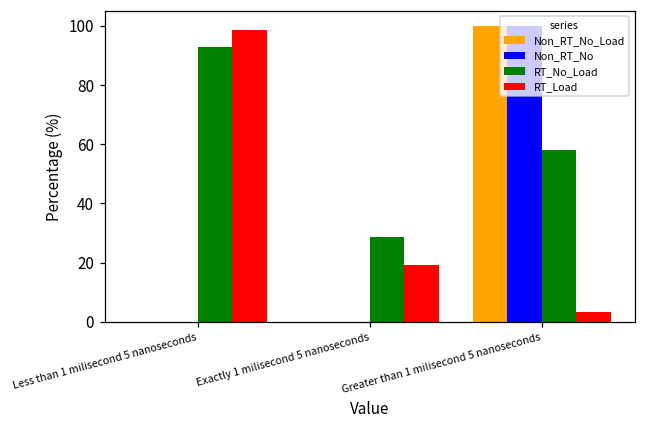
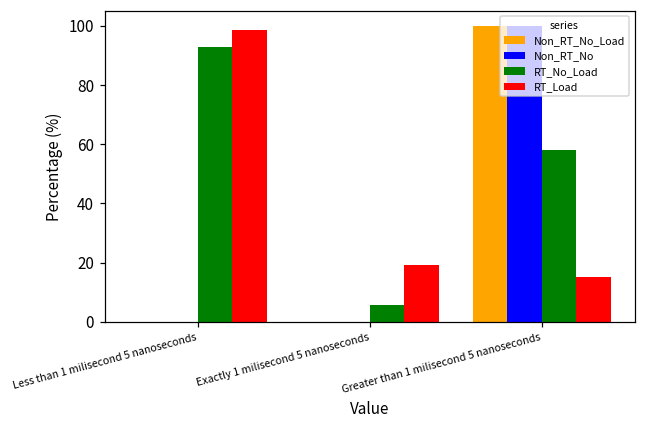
RT_No_Load, Exactly 1 milisecond 5 nanoseconds: 29 -> 6
RT_Load, Greater than 1 milisecond 5 nanoseconds: 3 -> 15
